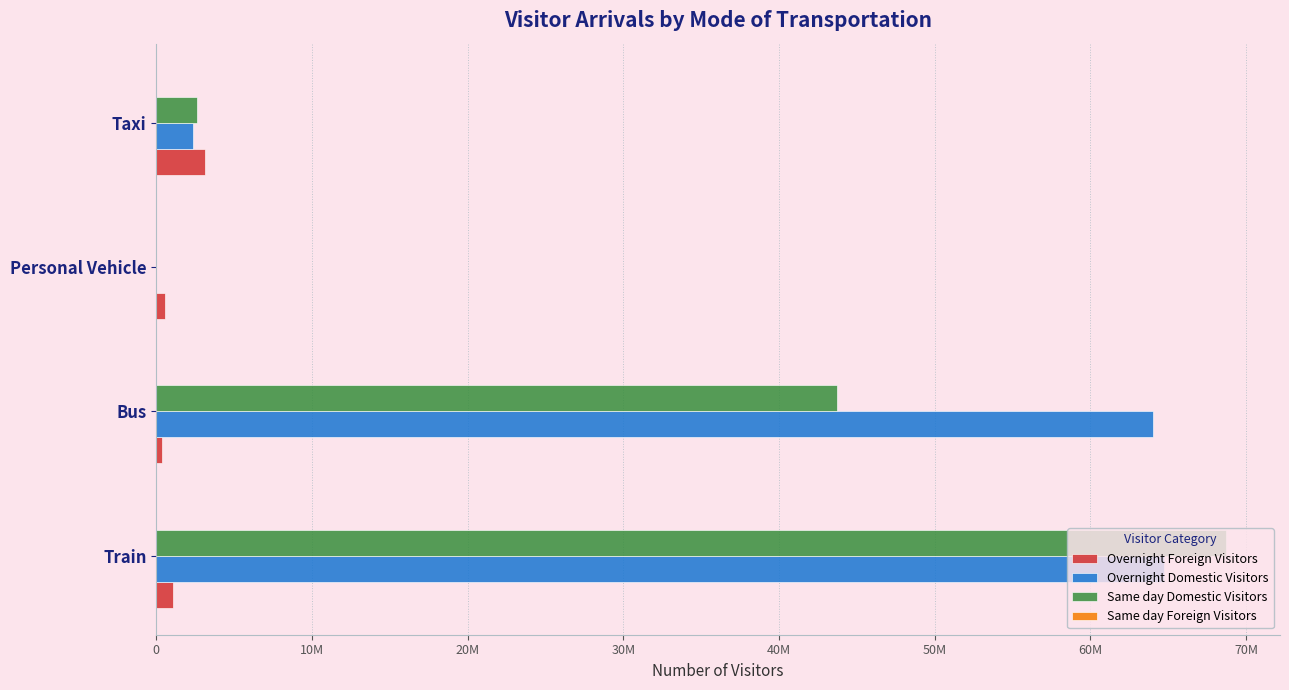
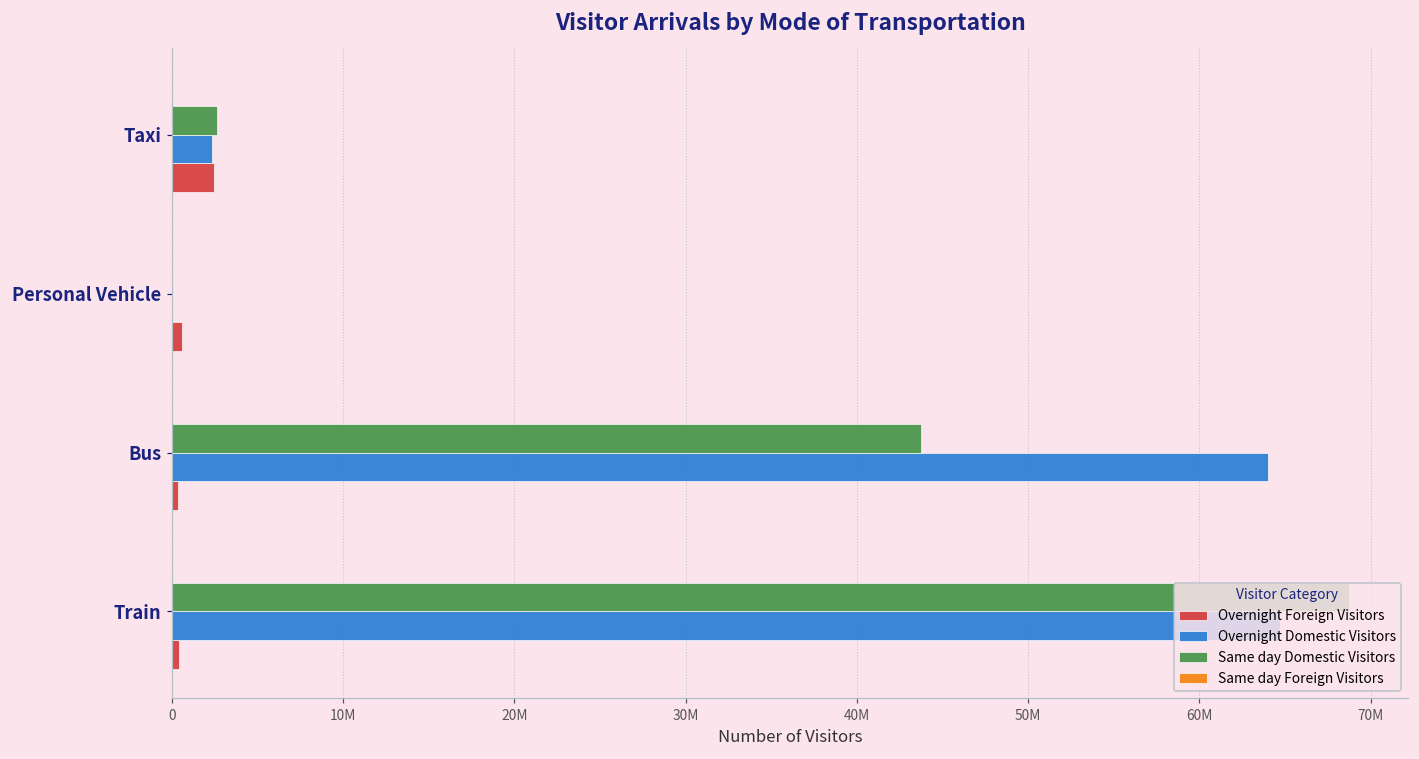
Overnight Foreign Visitors, Taxi: 3100000 -> 2400000
Overnight Foreign Visitors, Train: 1100000 -> 400000
